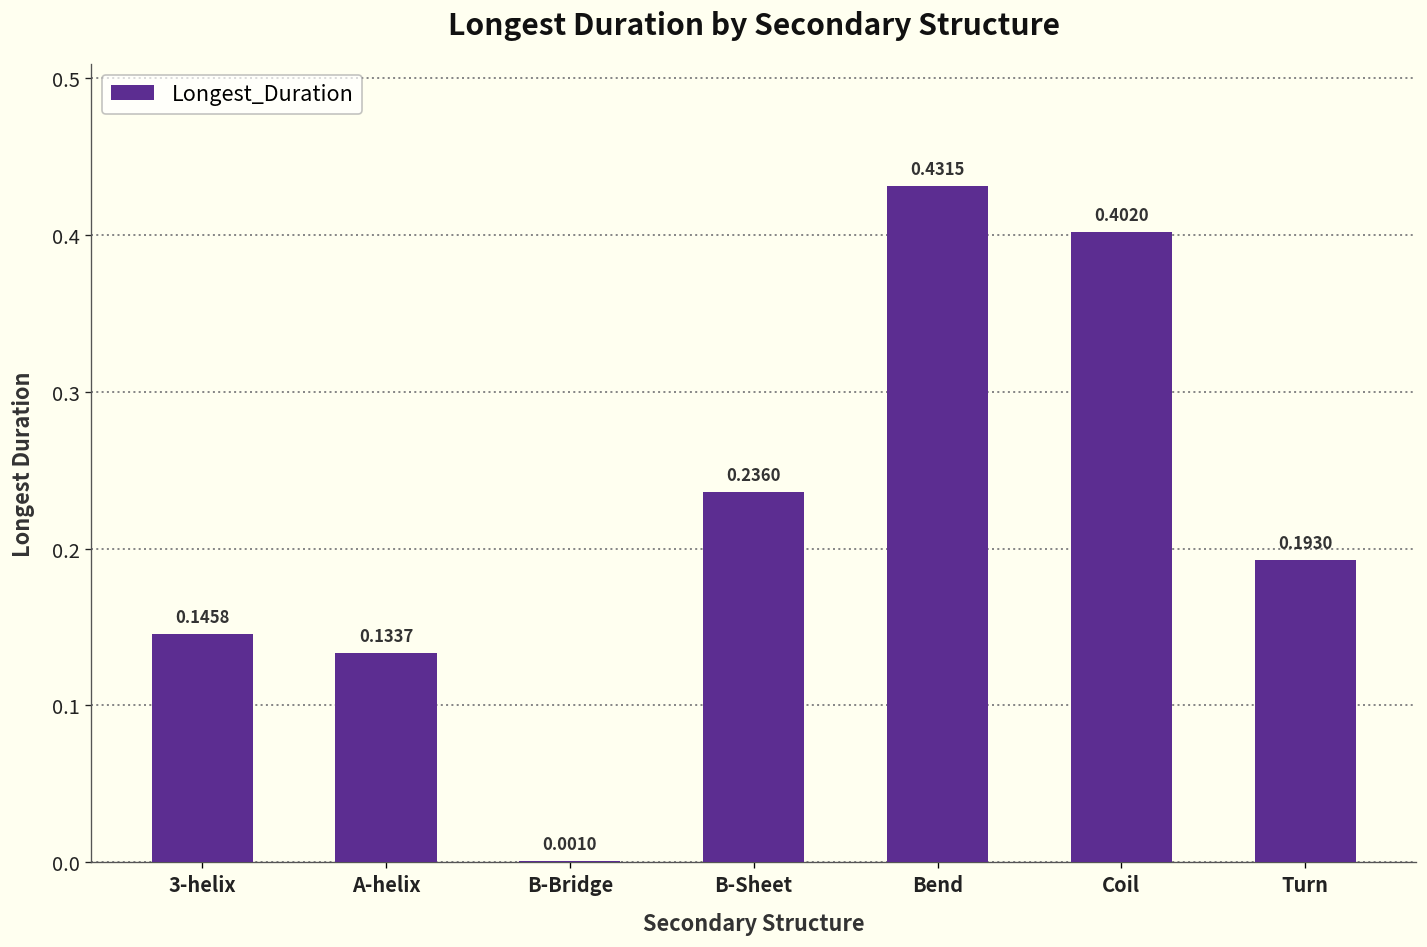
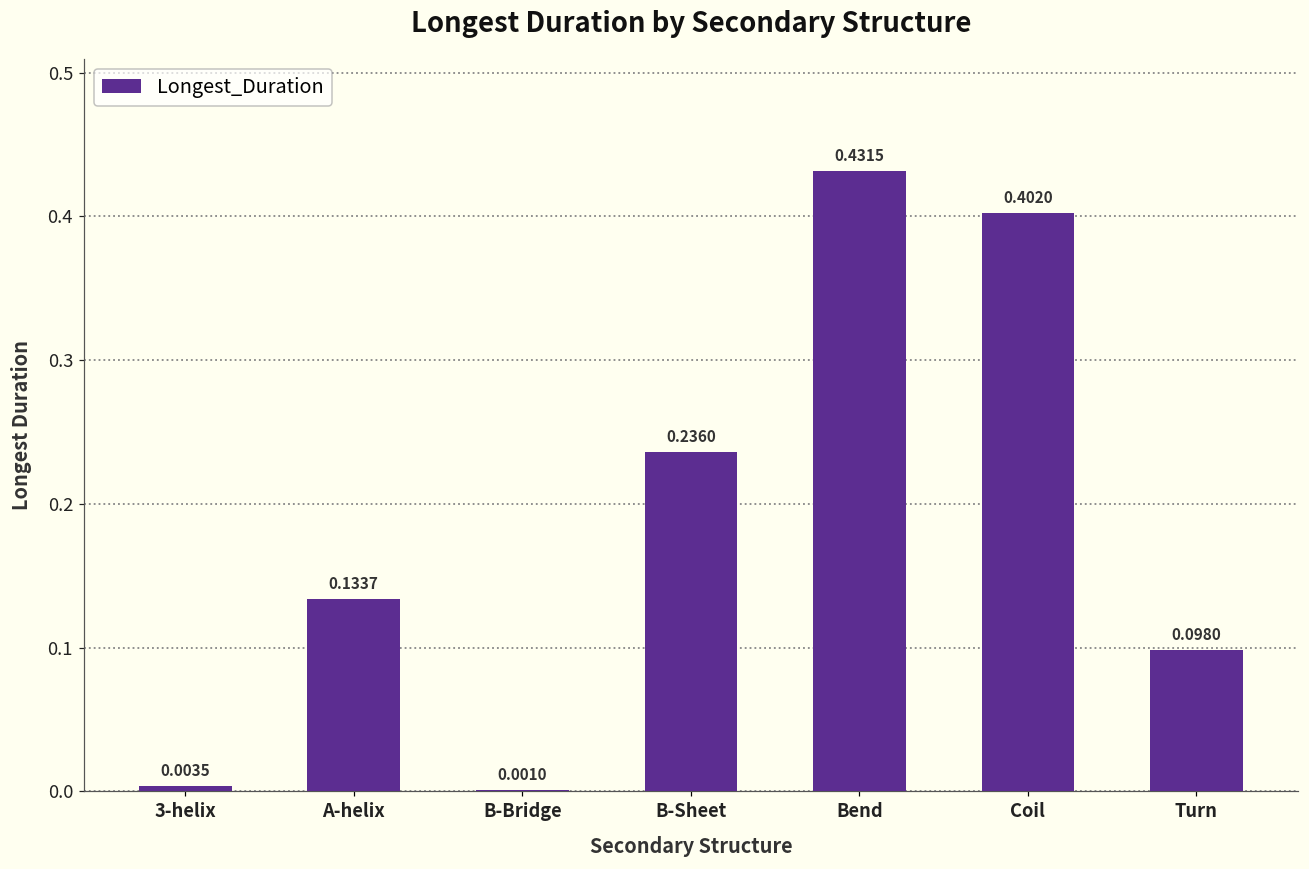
3-helix: 0.1458 -> 0.0035
Turn: 0.1930 -> 0.0980
